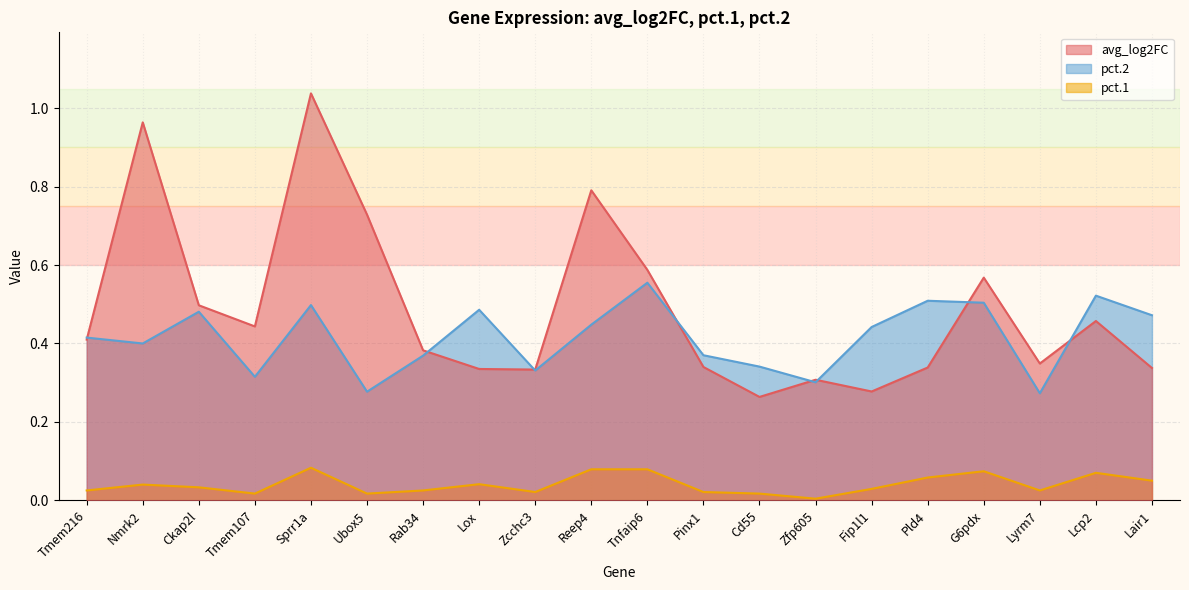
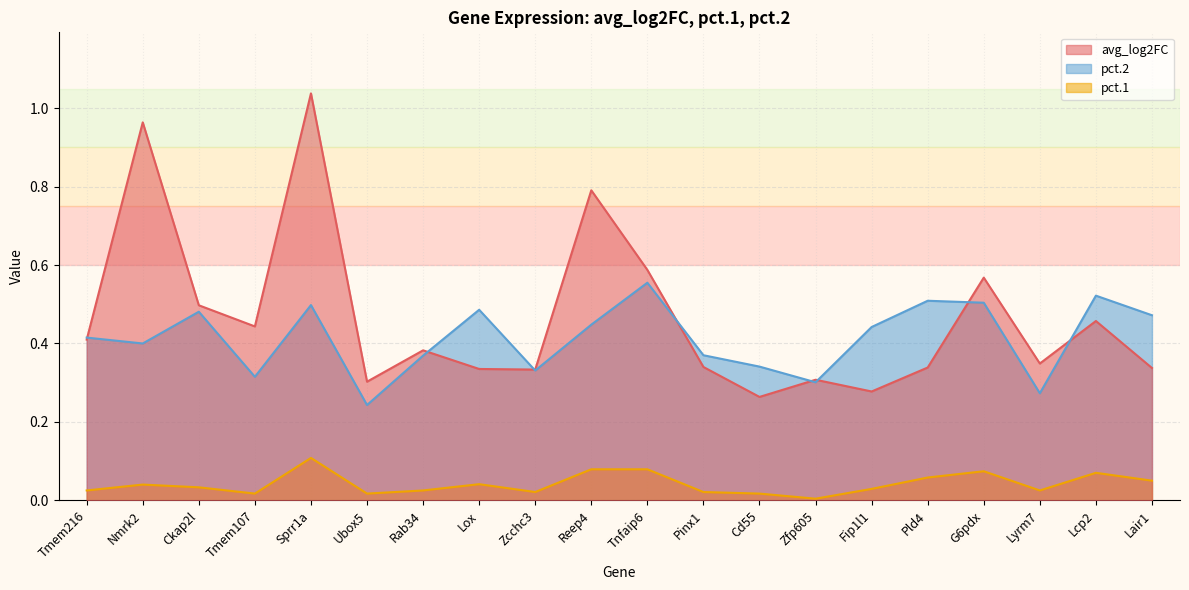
pct.1, Sprr1a: 0.08 -> 0.11
avg_log2FC, Ubox5: 0.73 -> 0.30
pct.2, Ubox5: 0.28 -> 0.24
